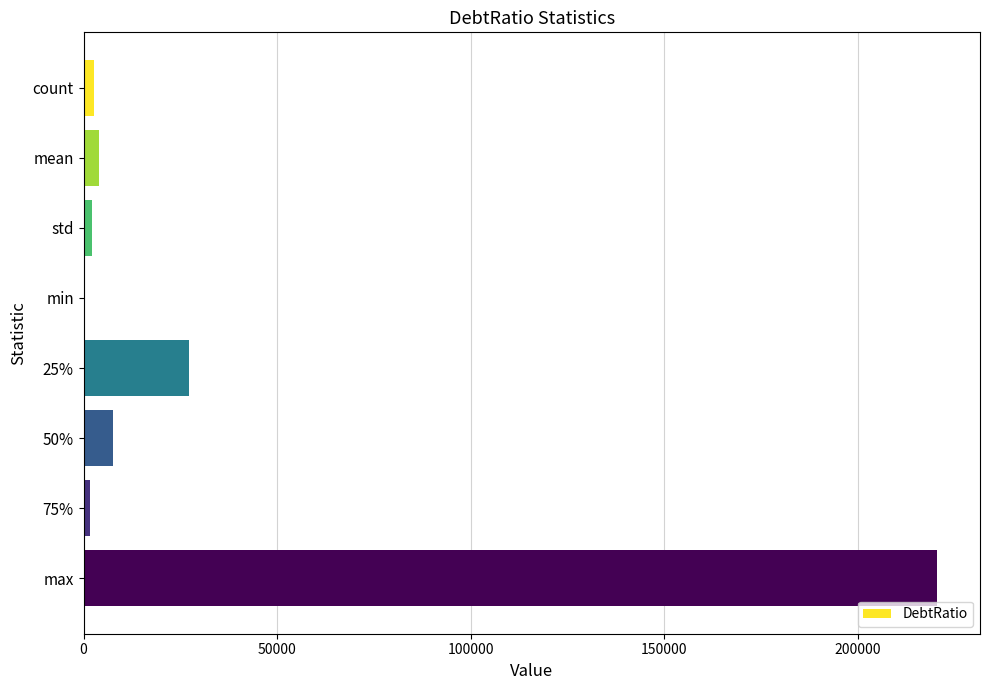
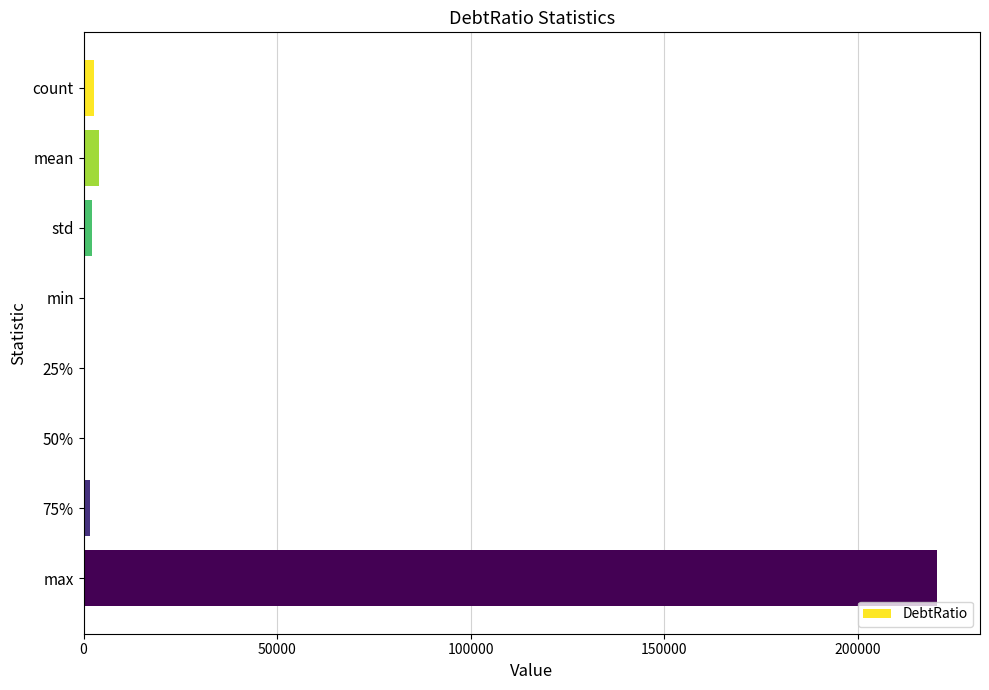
25%: 27000 -> 0
50%: 8000 -> 0
